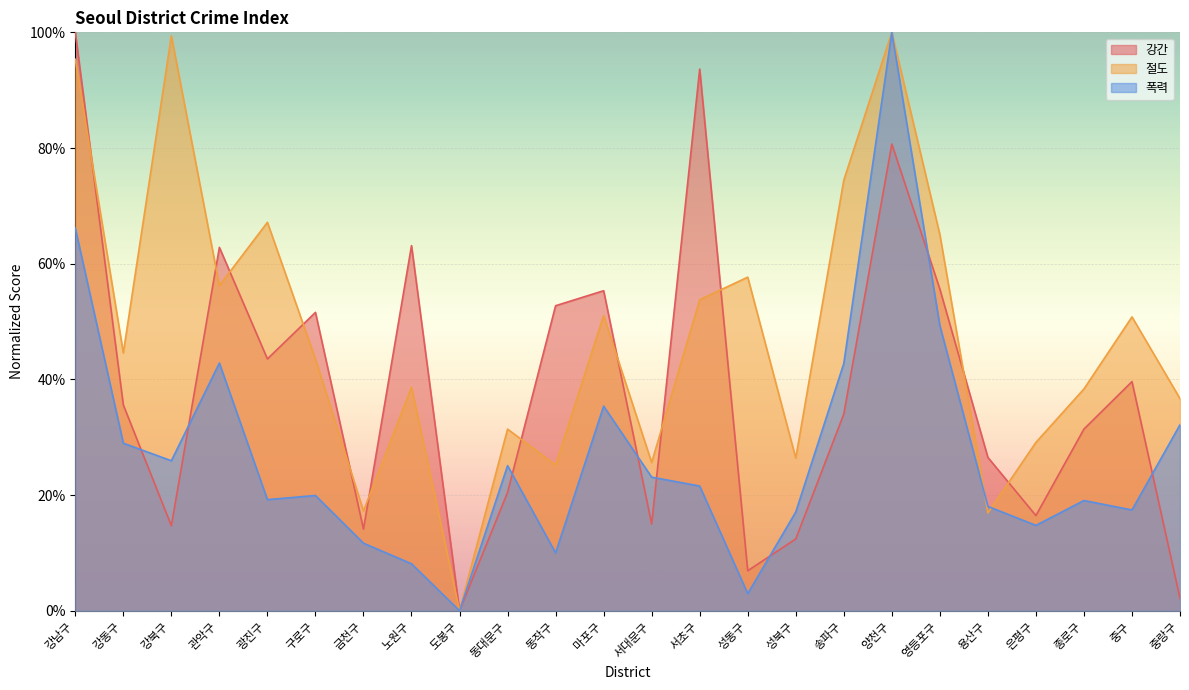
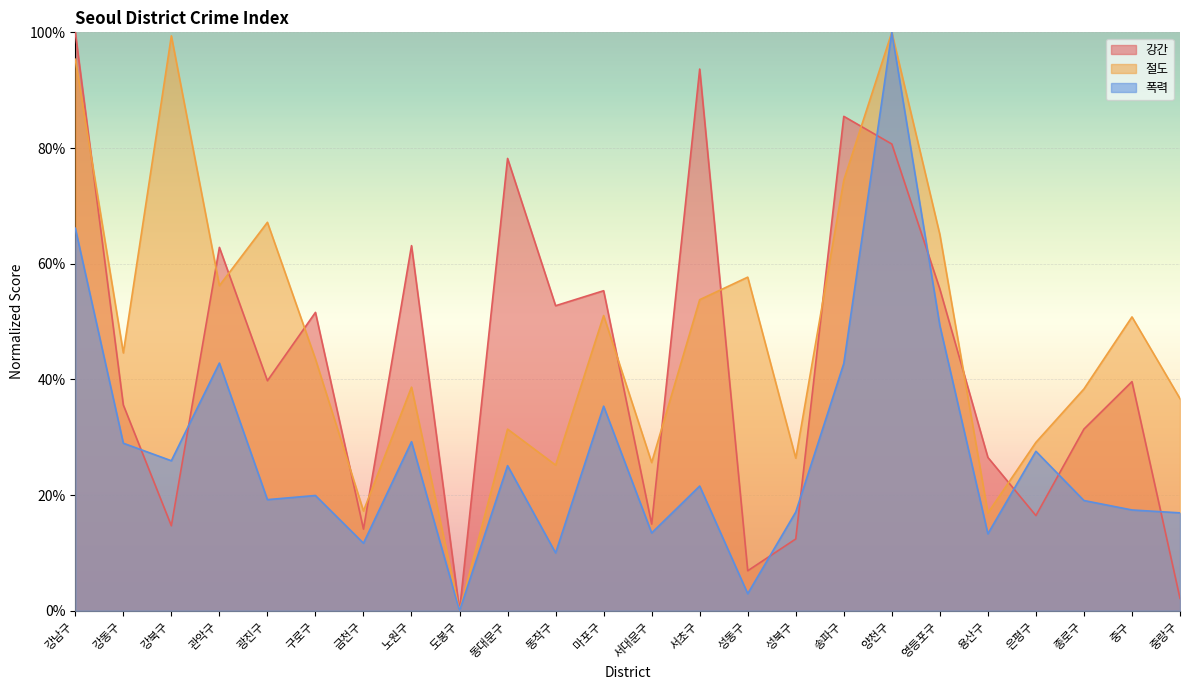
강간, 광진구: 44% -> 40%
폭력, 노원구: 8% -> 29%
강간, 동대문구: 20% -> 78%
폭력, 서대문구: 23% -> 13%
강간, 송파구: 34% -> 85%
폭력, 용산구: 18% -> 13%
폭력, 은평구: 15% -> 28%
폭력, 중랑구: 32% -> 17%
